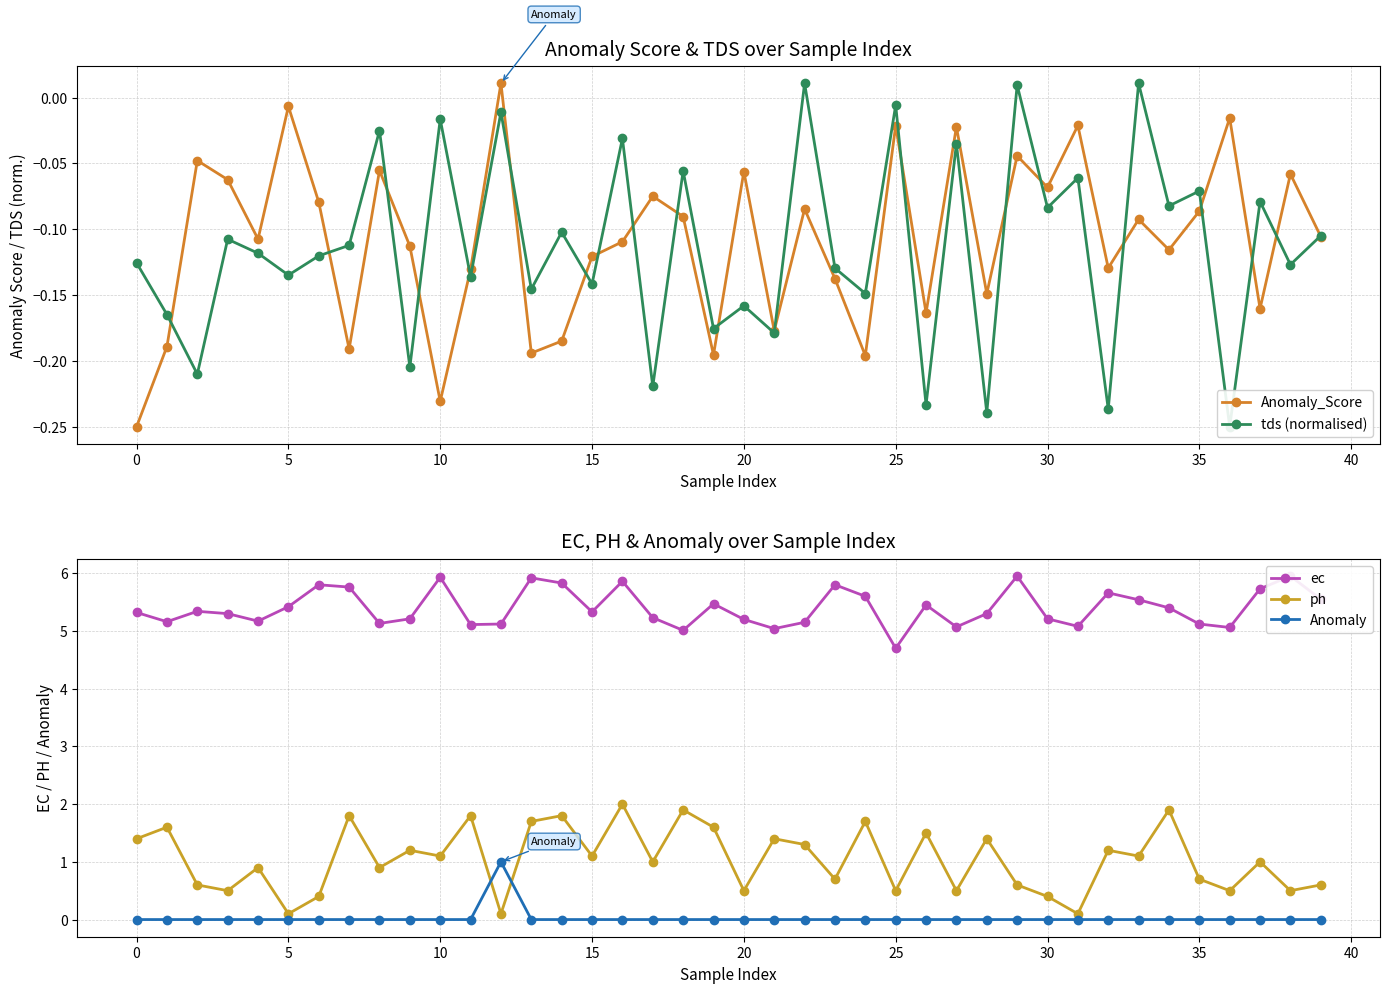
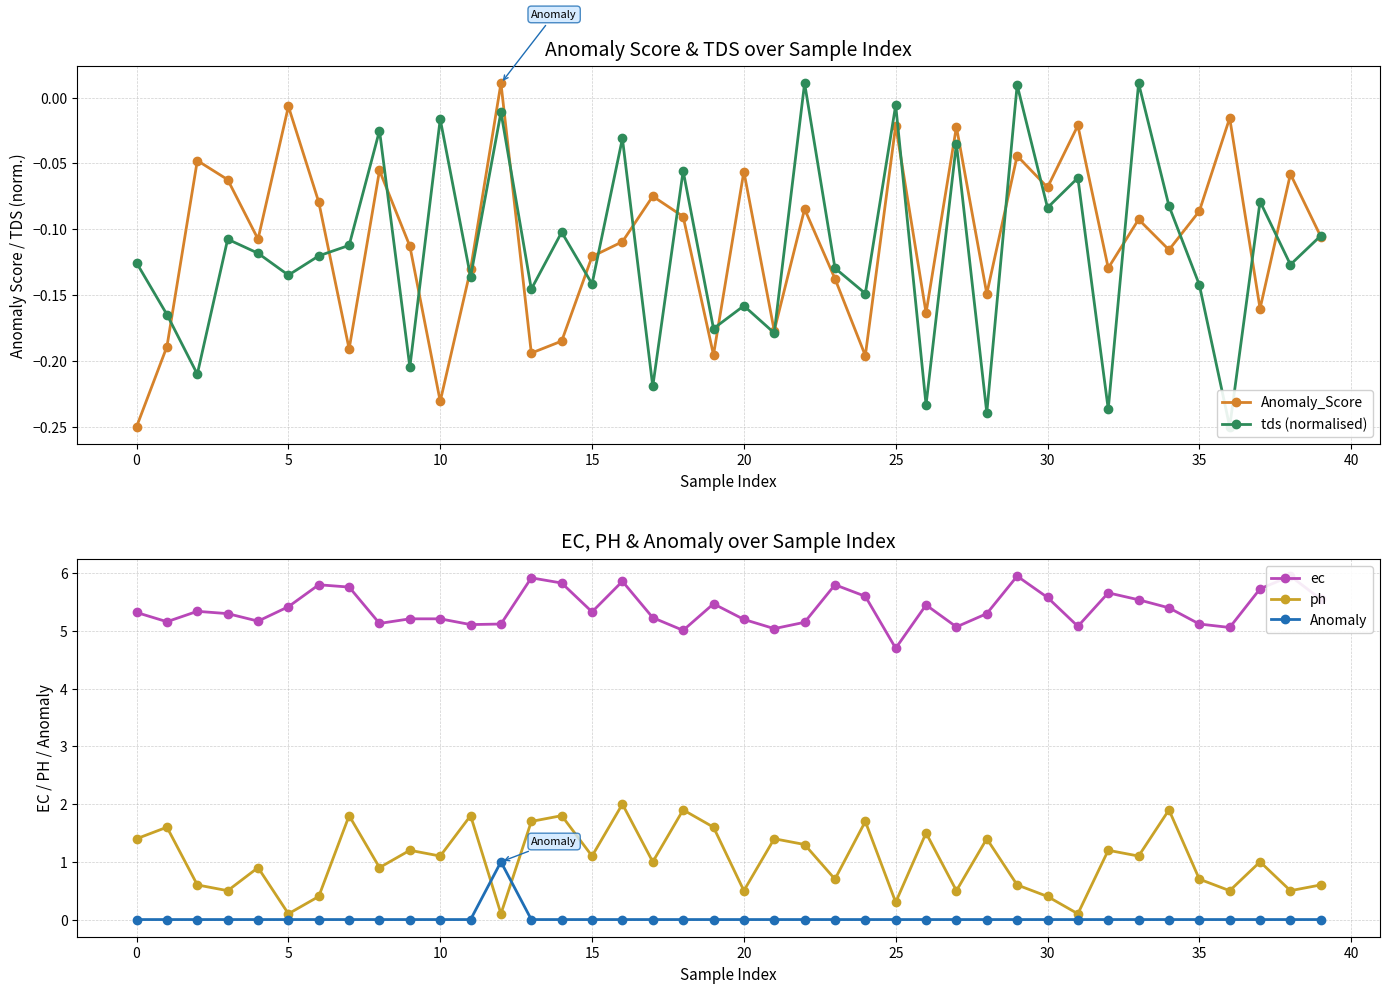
Anomaly Score & TDS over Sample Index, tds (normalised), 35: -0.071 -> -0.142
EC, PH & Anomaly over Sample Index, ec, 10: 5.9 -> 5.2
EC, PH & Anomaly over Sample Index, ph, 25: 0.5 -> 0.3
EC, PH & Anomaly over Sample Index, ec, 30: 5.2 -> 5.6
